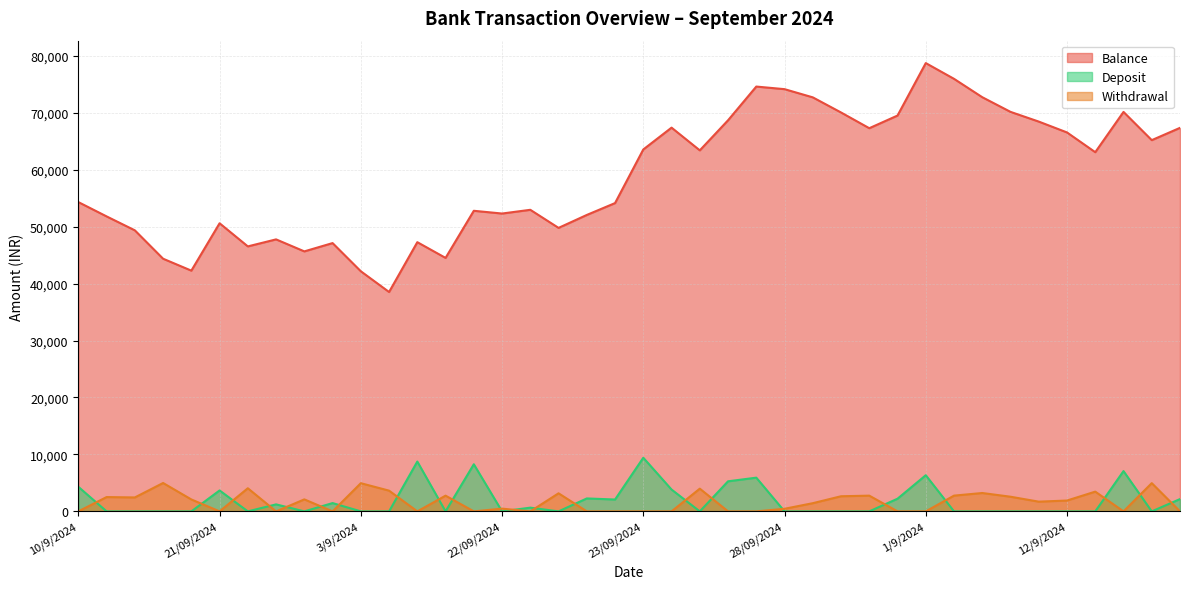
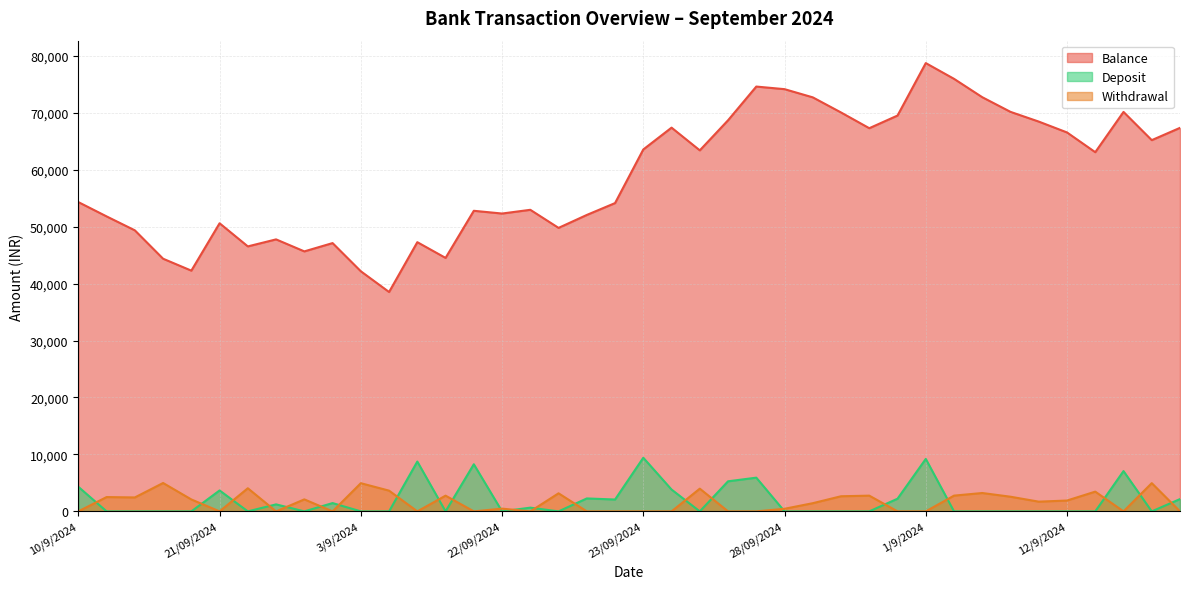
Deposit, 1/9/2024: 6,000 -> 9,000
